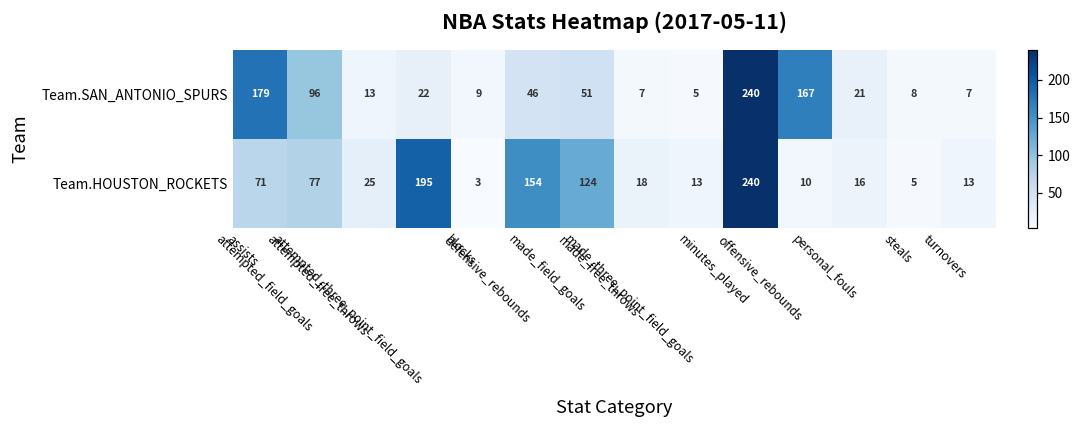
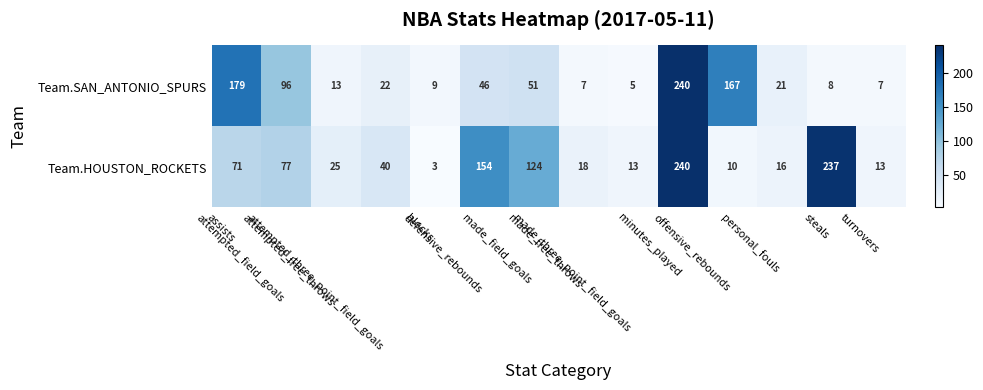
Team.HOUSTON_ROCKETS, attempted_three_point_field_goals: 195 -> 40
Team.HOUSTON_ROCKETS, steals: 5 -> 237
